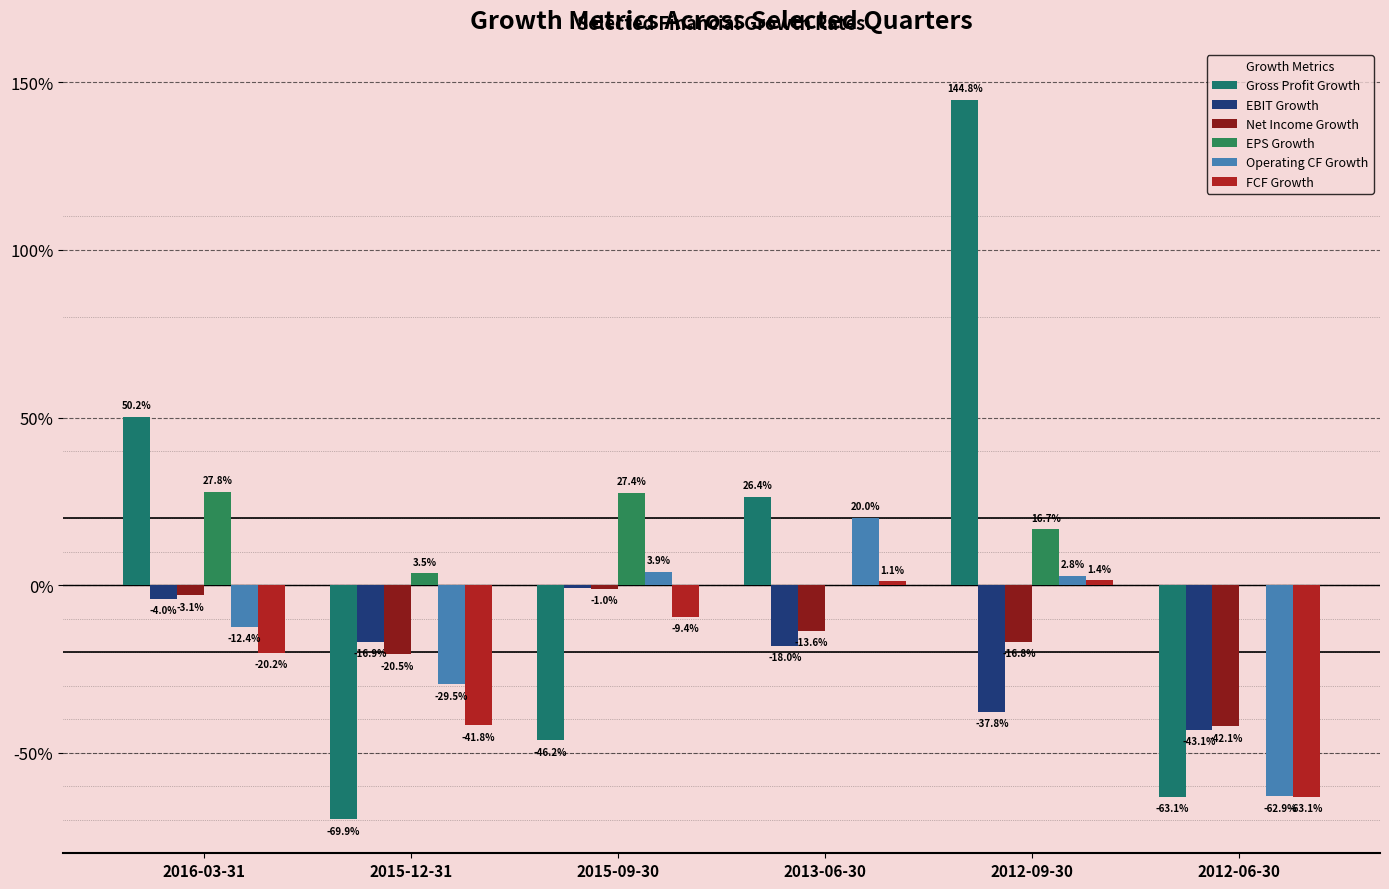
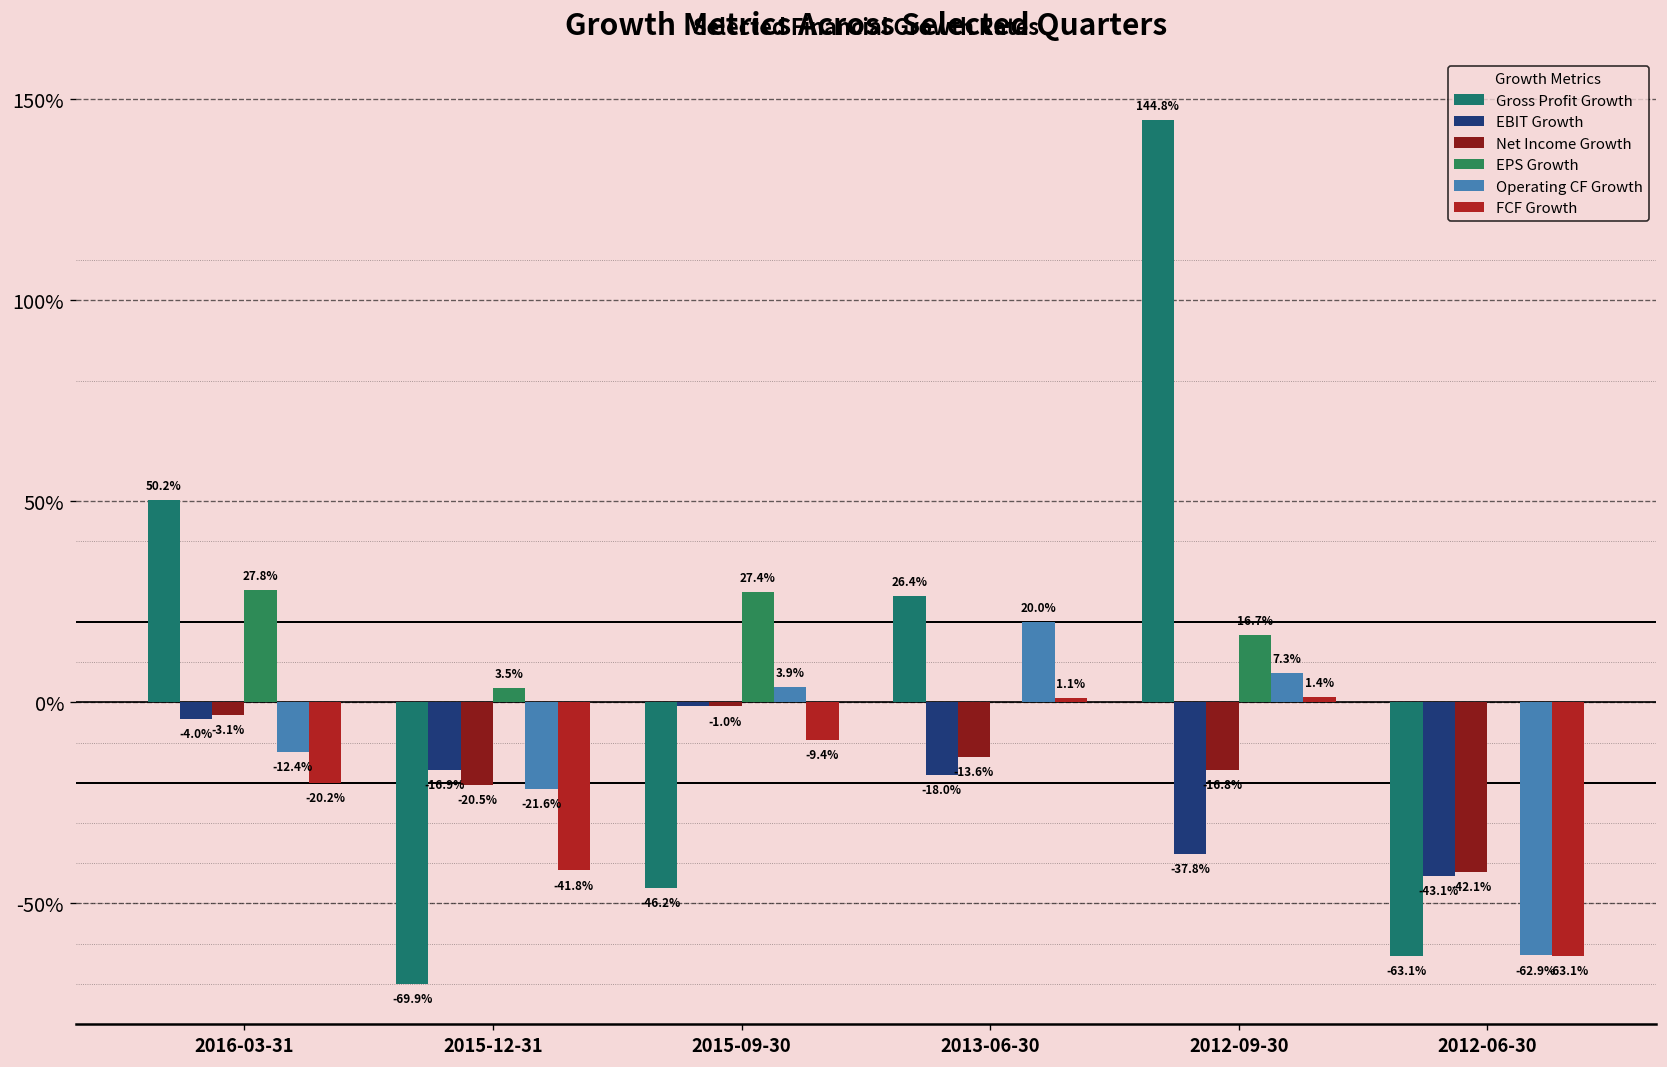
Operating CF Growth, 2015-12-31: -29.5% -> -21.6%
Operating CF Growth, 2012-09-30: 2.8% -> 7.3%
